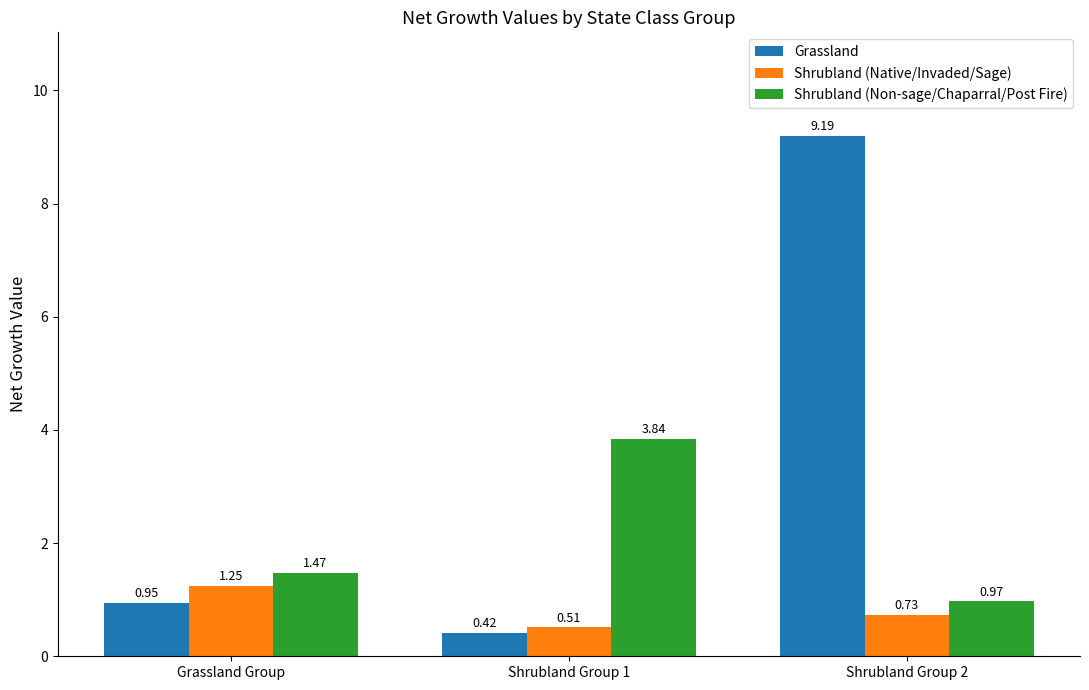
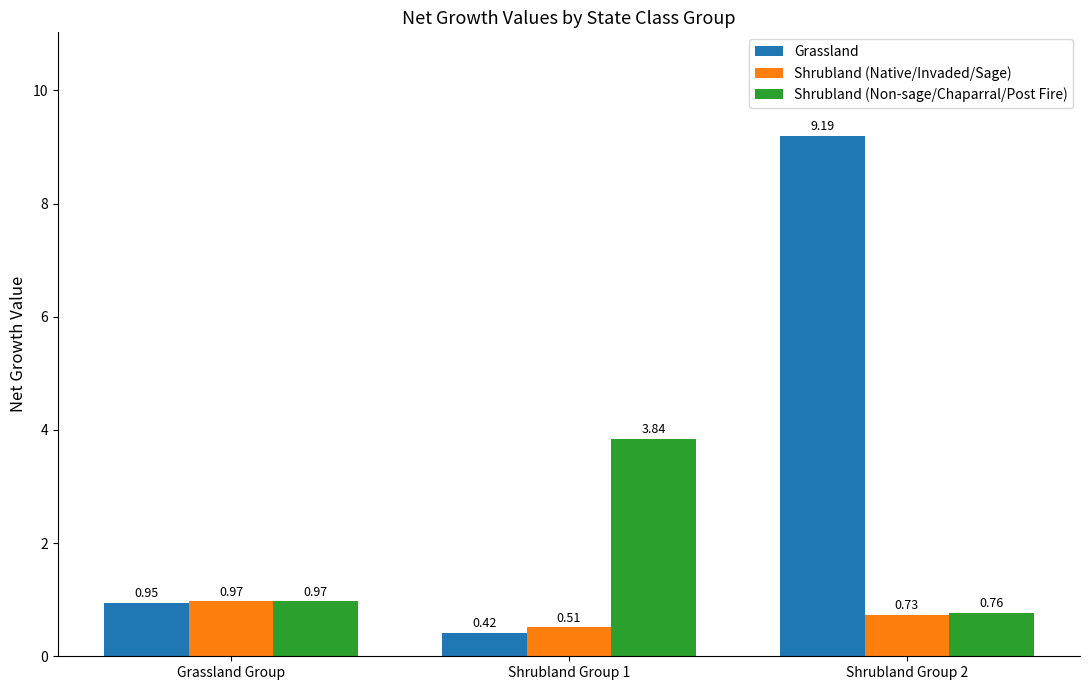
Shrubland (Native/Invaded/Sage), Grassland Group: 1.25 -> 0.97
Shrubland (Non-sage/Chaparral/Post Fire), Grassland Group: 1.47 -> 0.97
Shrubland (Non-sage/Chaparral/Post Fire), Shrubland Group 2: 0.97 -> 0.76
